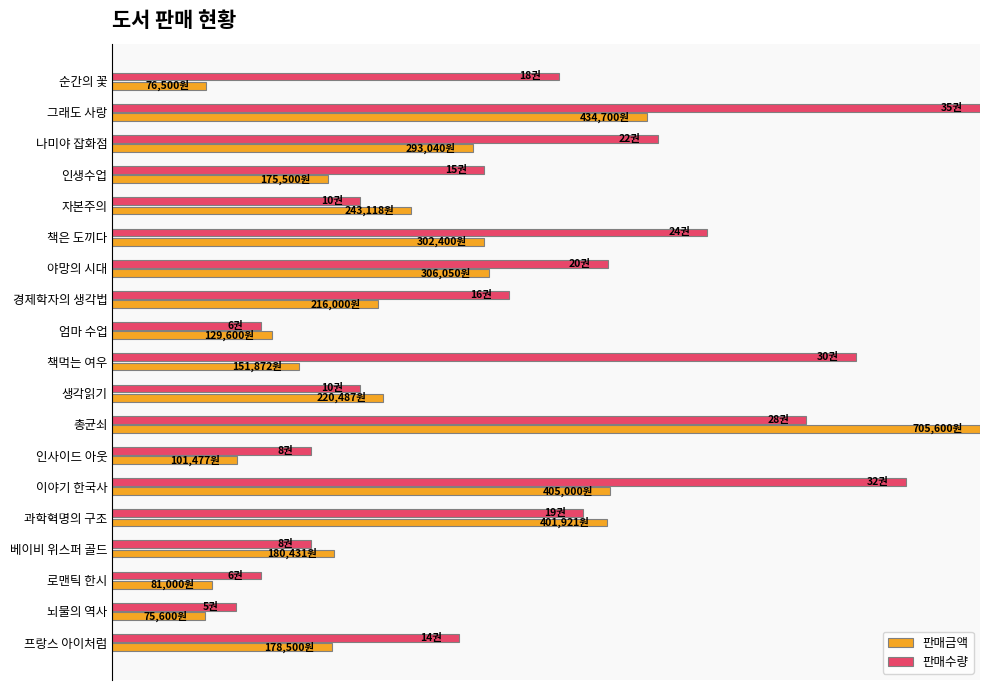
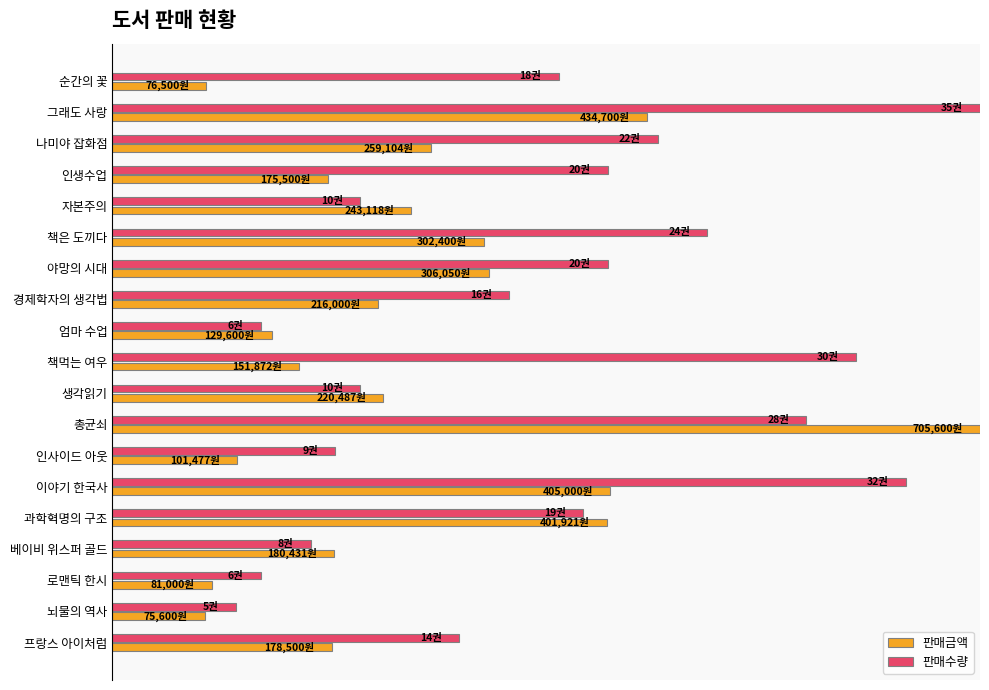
판매금액, 나미야 잡화점: 293,040원 -> 259,104원
판매수량, 인생수업: 15권 -> 20권
판매수량, 인사이드 아웃: 8권 -> 9권
